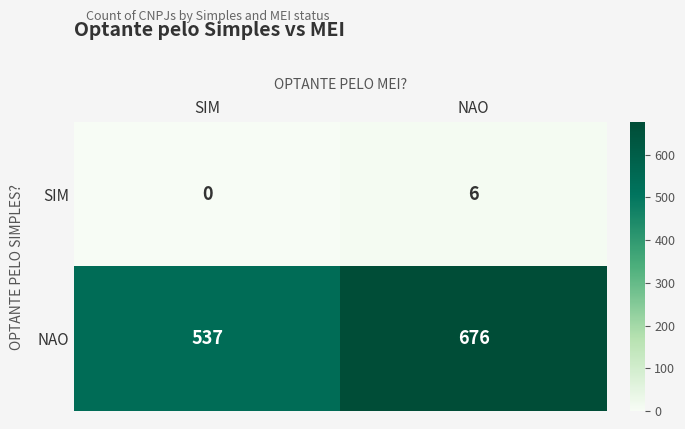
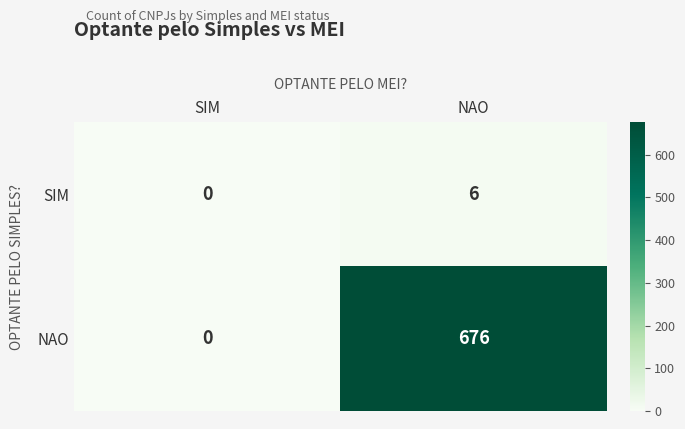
NAO, SIM: 537 -> 0
